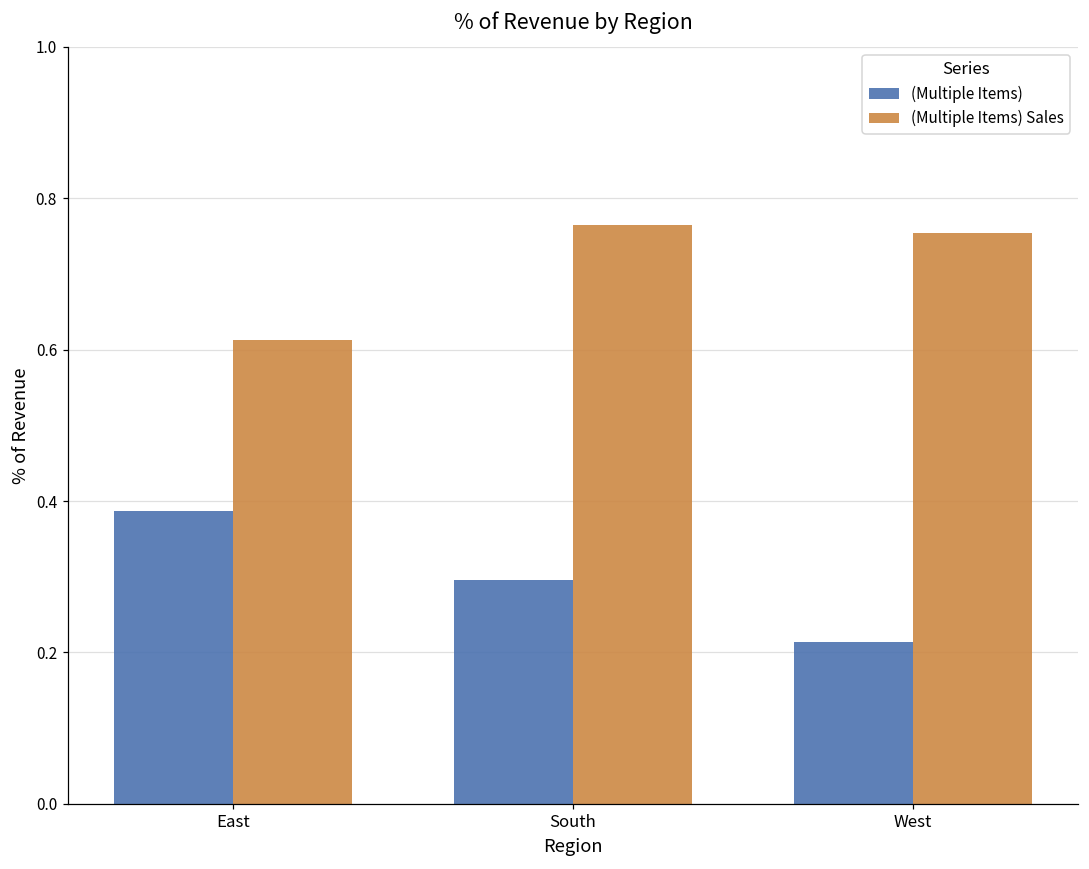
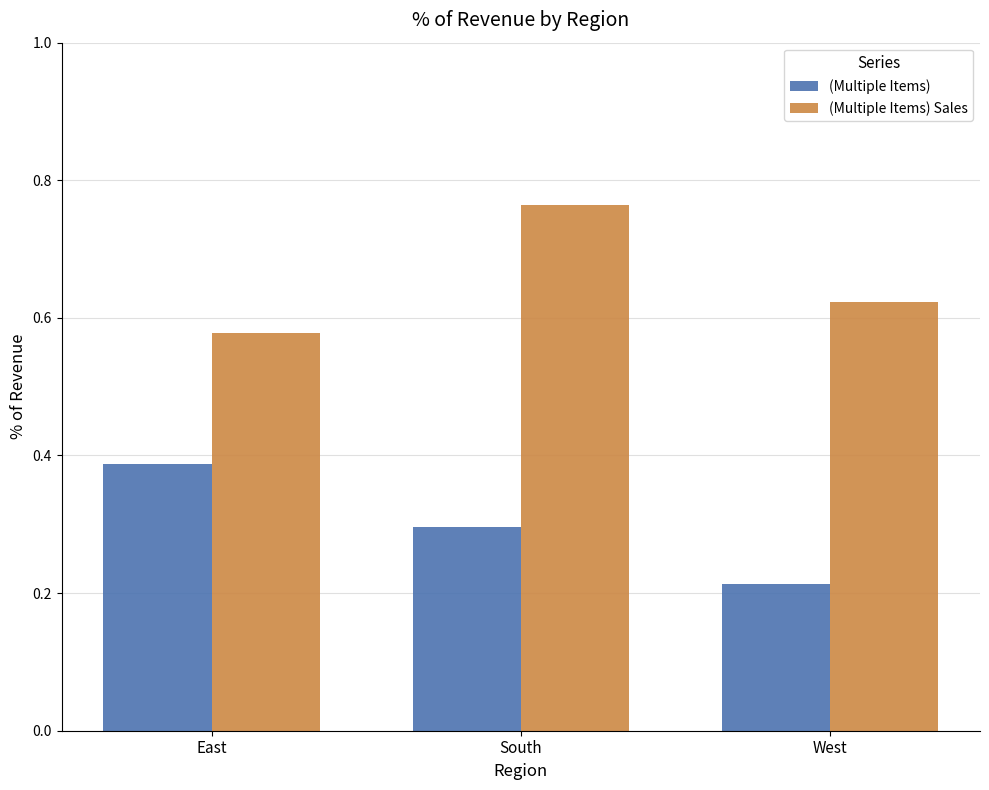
(Multiple Items) Sales, East: 0.61 -> 0.58
(Multiple Items) Sales, West: 0.75 -> 0.62
